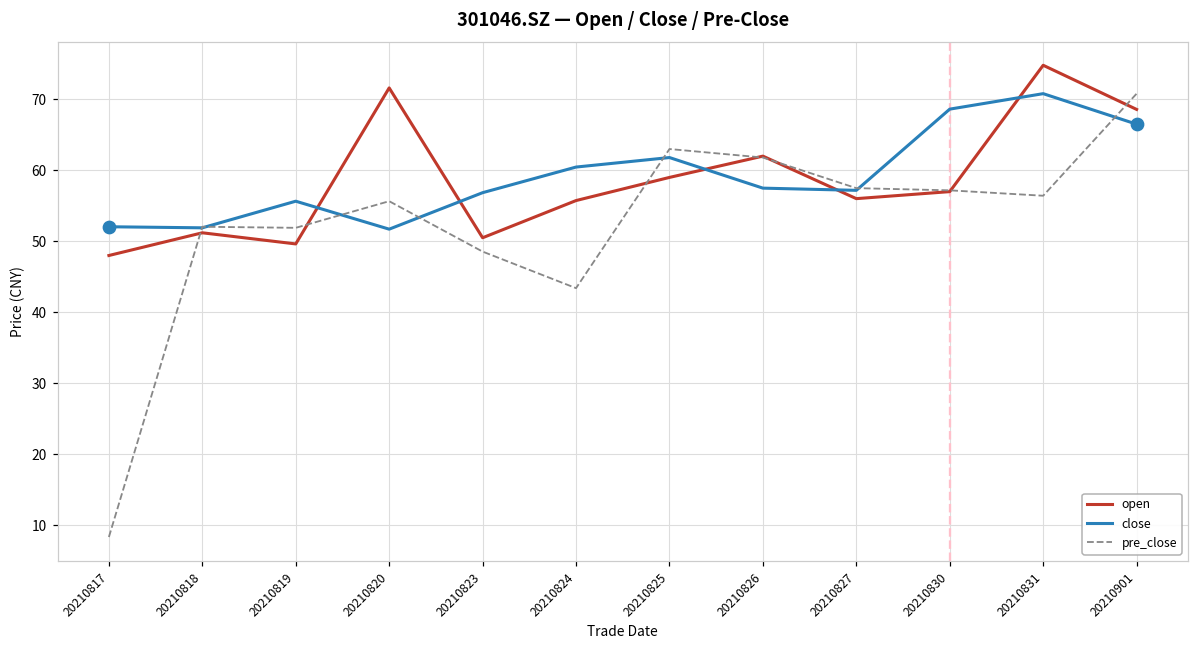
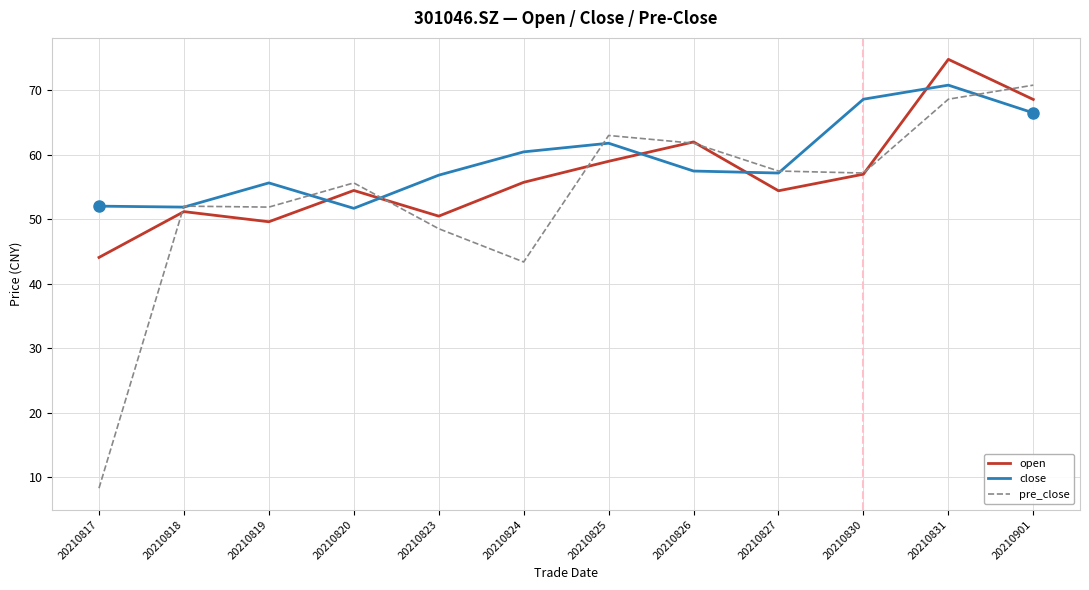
open, 20210817: 48 -> 44
open, 20210820: 72 -> 54
open, 20210827: 56 -> 54
pre_close, 20210831: 56 -> 69
